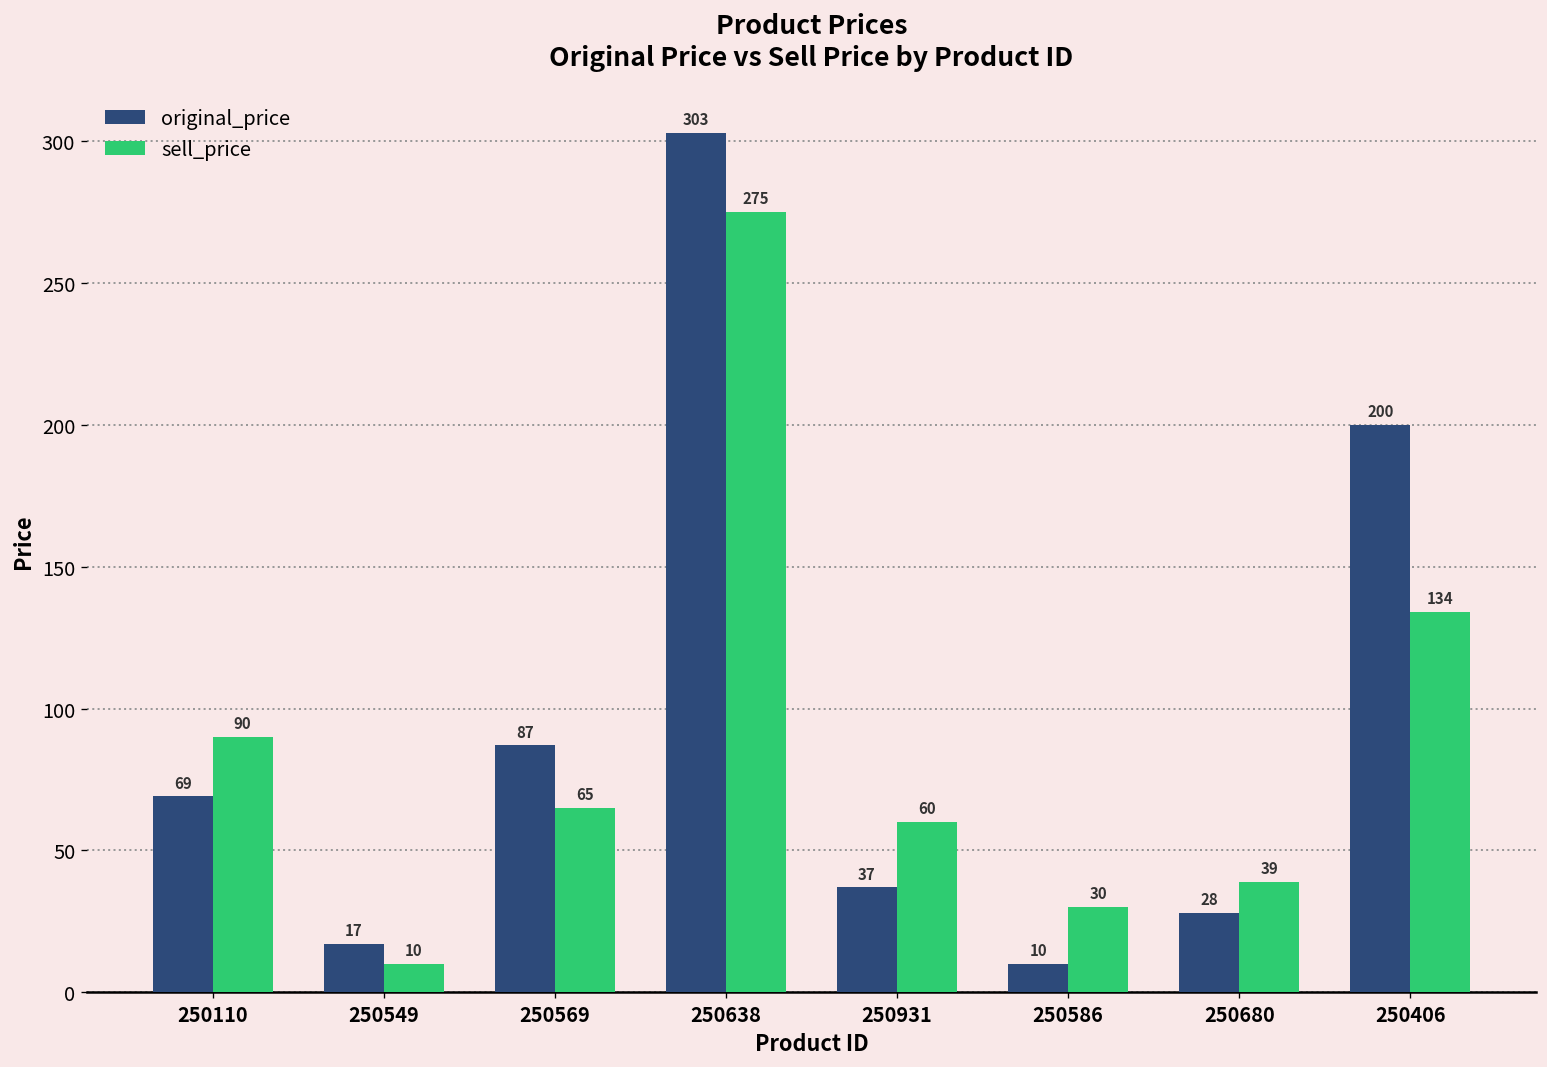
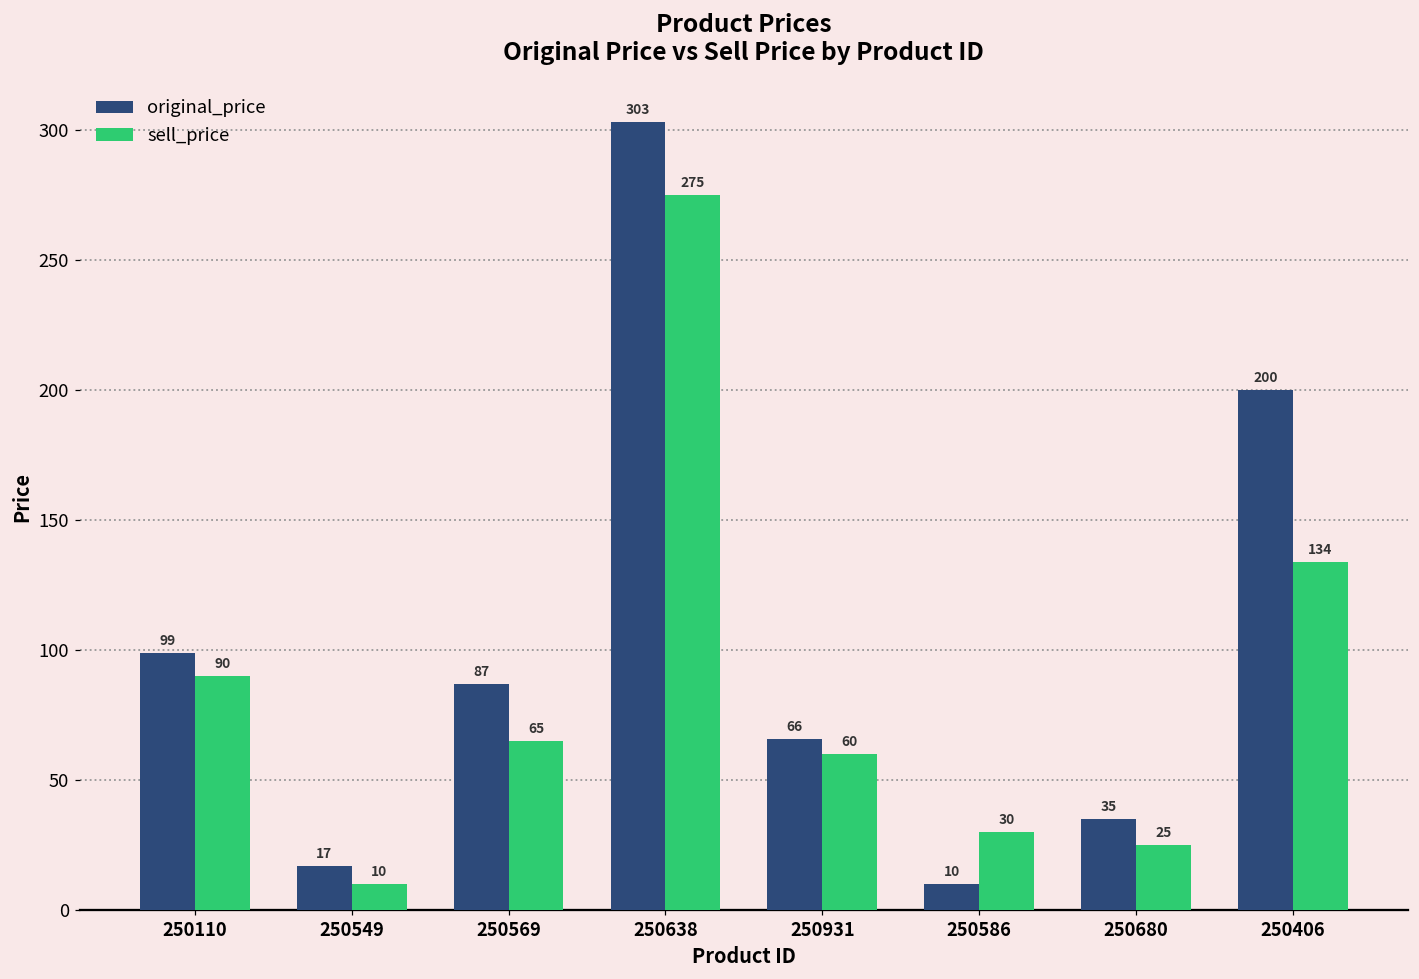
original_price, 250110: 69 -> 99
original_price, 250931: 37 -> 66
original_price, 250680: 28 -> 35
sell_price, 250680: 39 -> 25
